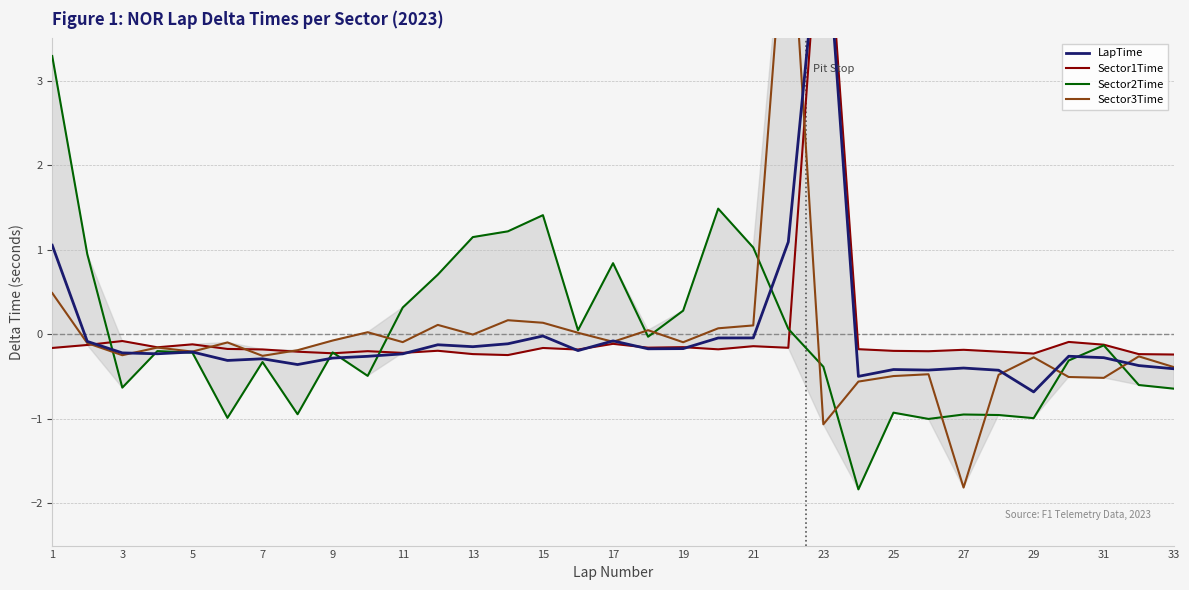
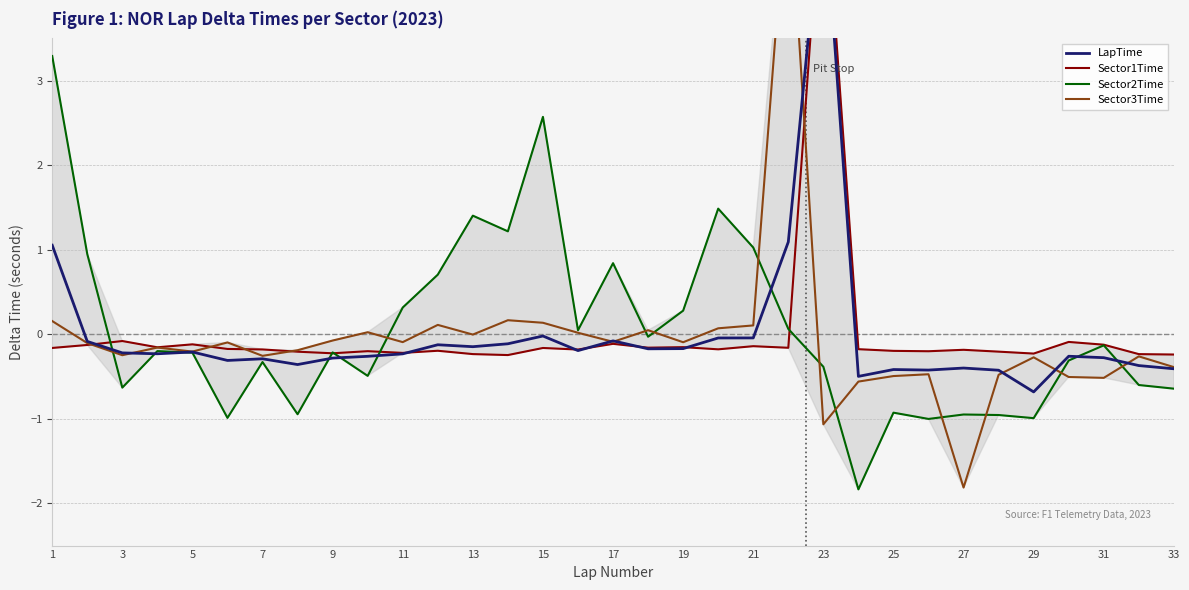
Sector3Time, 1: 0.5 -> 0.2
Sector2Time, 13: 1.1 -> 1.4
Sector2Time, 15: 1.4 -> 2.6
